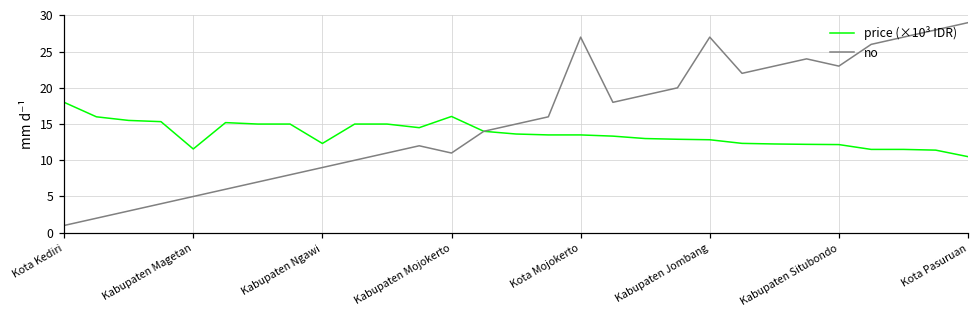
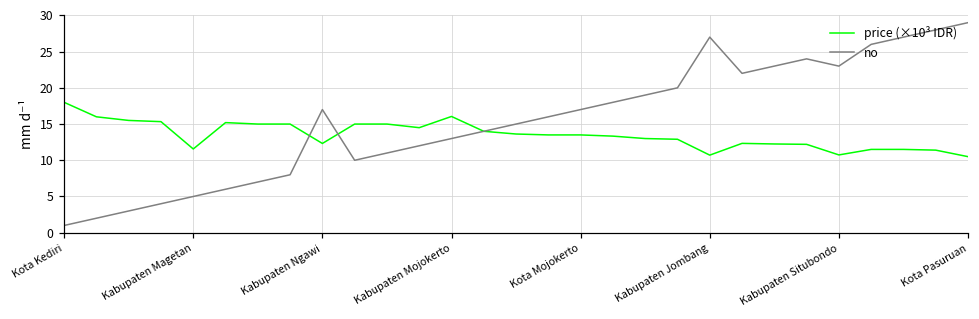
no, Kabupaten Ngawi: 9 -> 17
no, Kabupaten Mojokerto: 11 -> 13
no, Kota Mojokerto: 27 -> 17
price (×10³ IDR), Kabupaten Jombang: 13 -> 11
price (×10³ IDR), Kabupaten Situbondo: 12 -> 11
